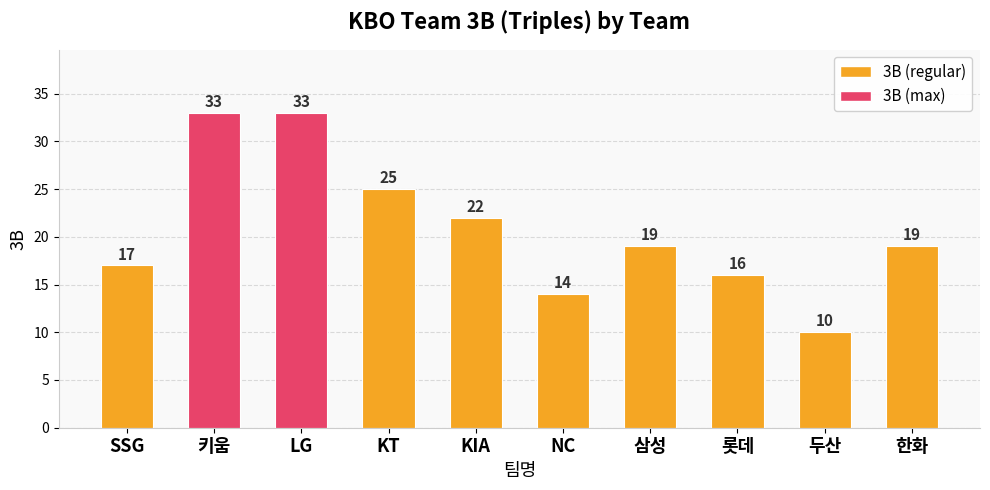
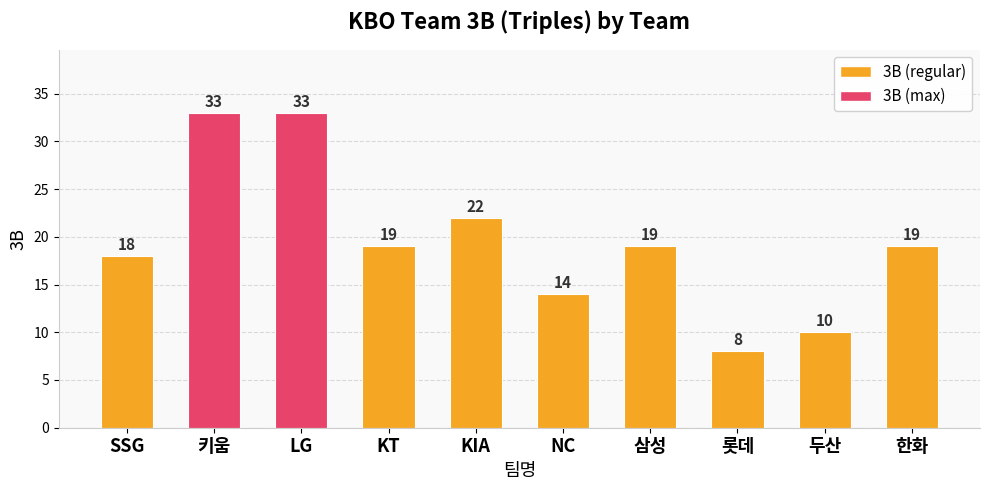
SSG: 17 -> 18
KT: 25 -> 19
롯데: 16 -> 8
